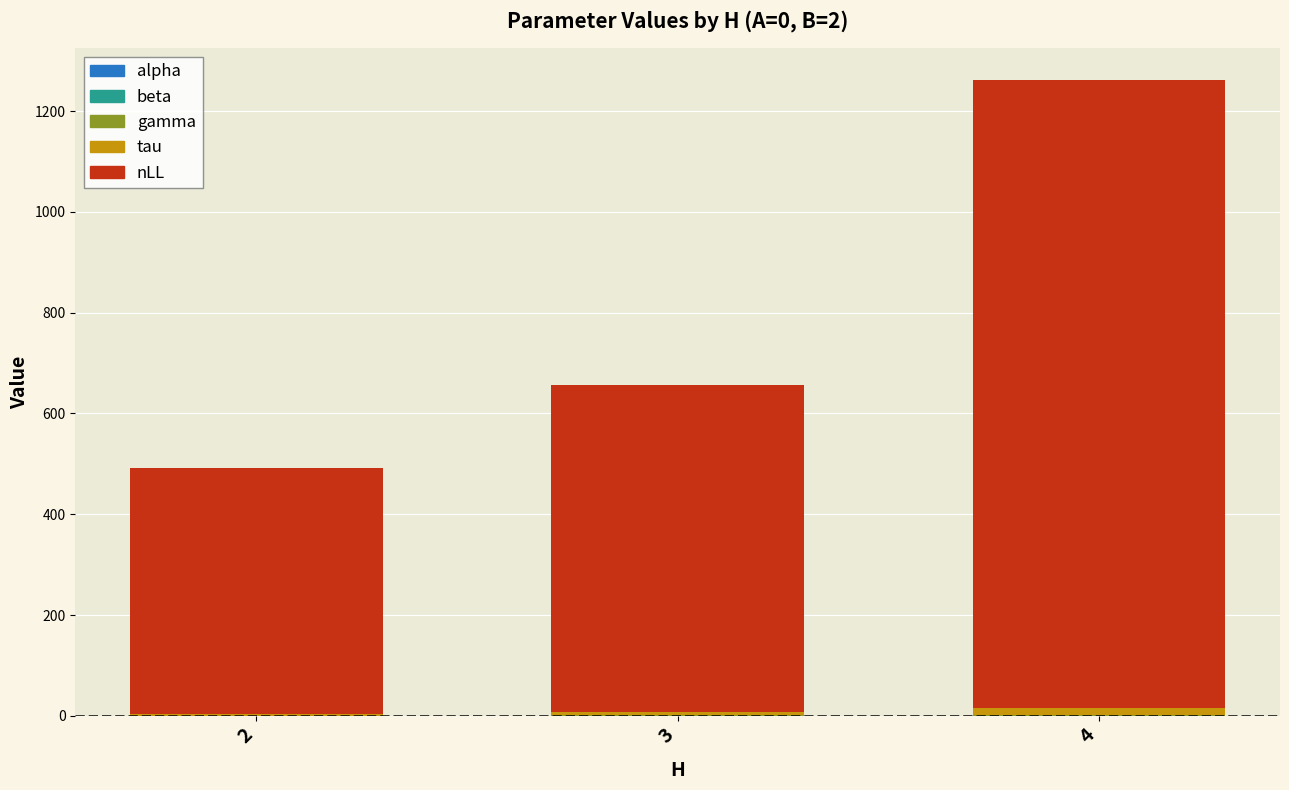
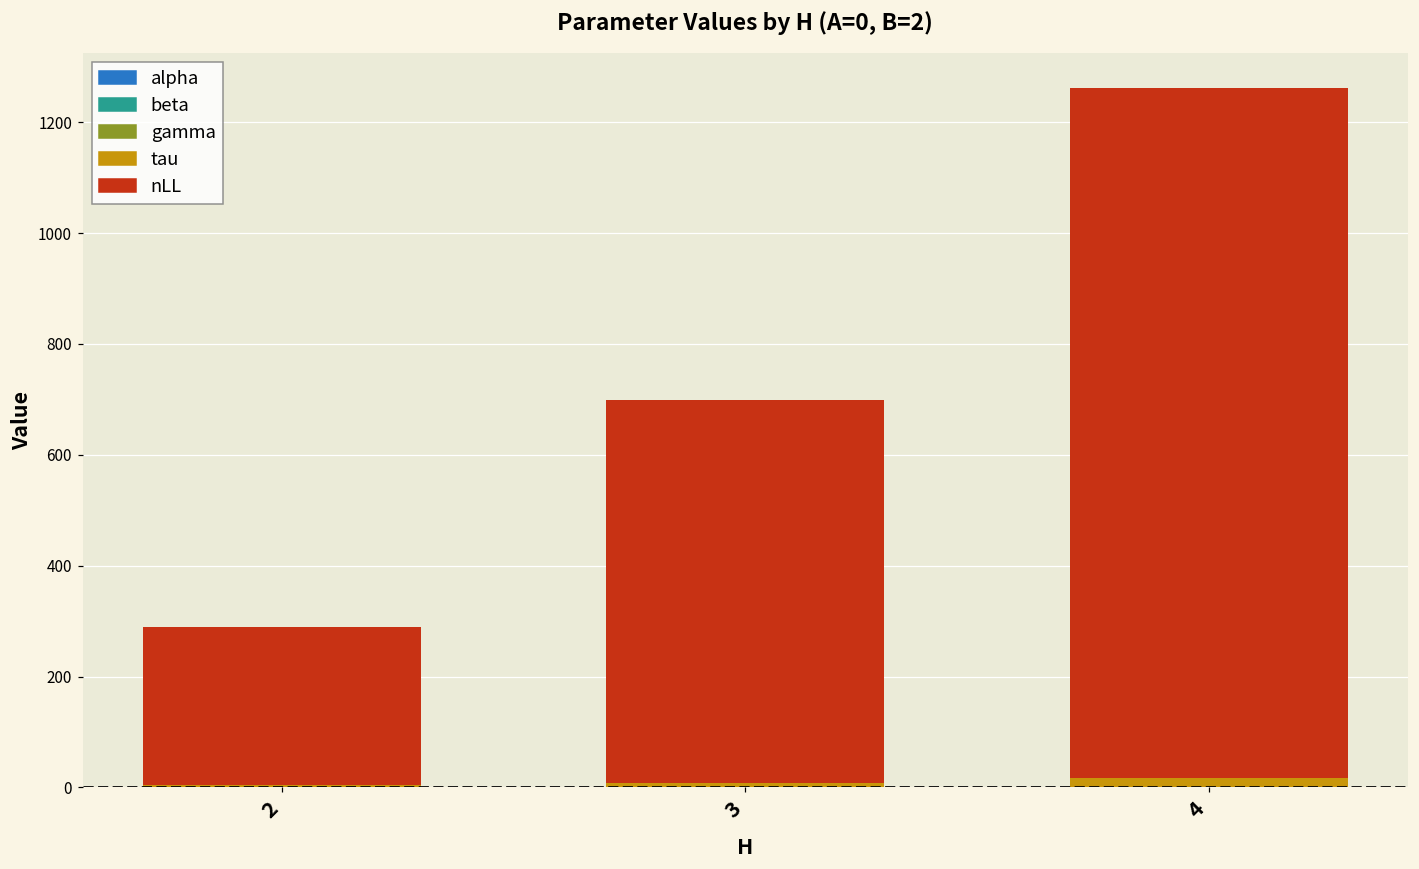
nLL, 2: 490 -> 290
nLL, 3: 650 -> 690
